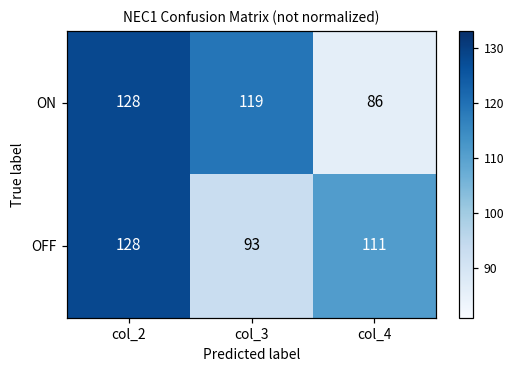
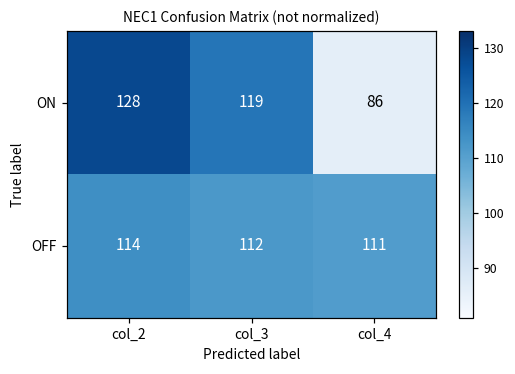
OFF, col_2: 128 -> 114
OFF, col_3: 93 -> 112
